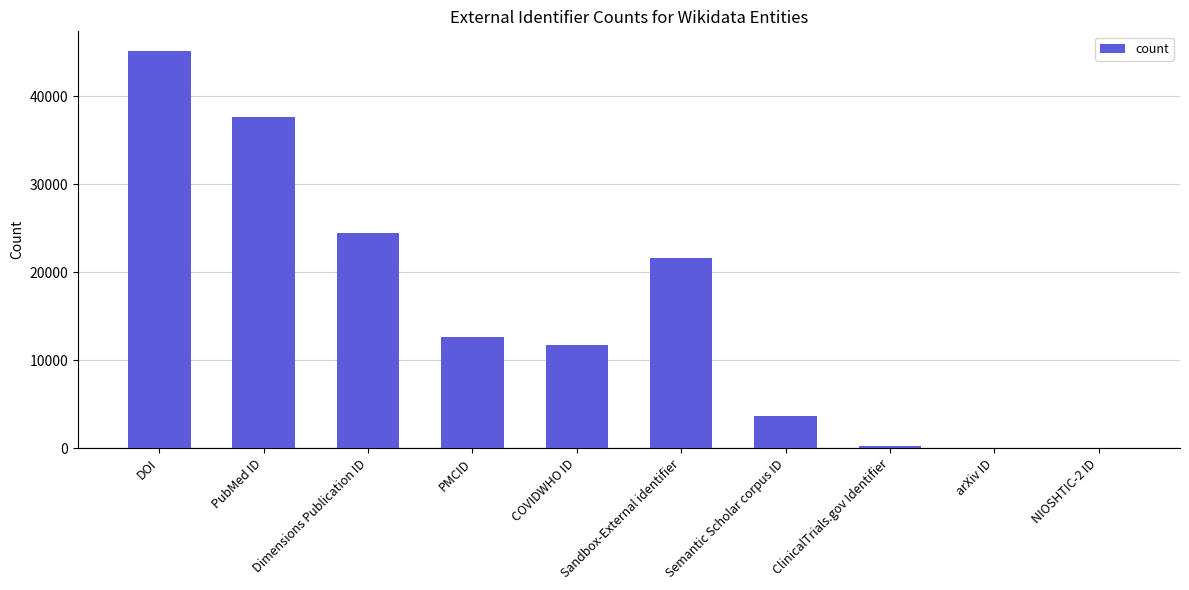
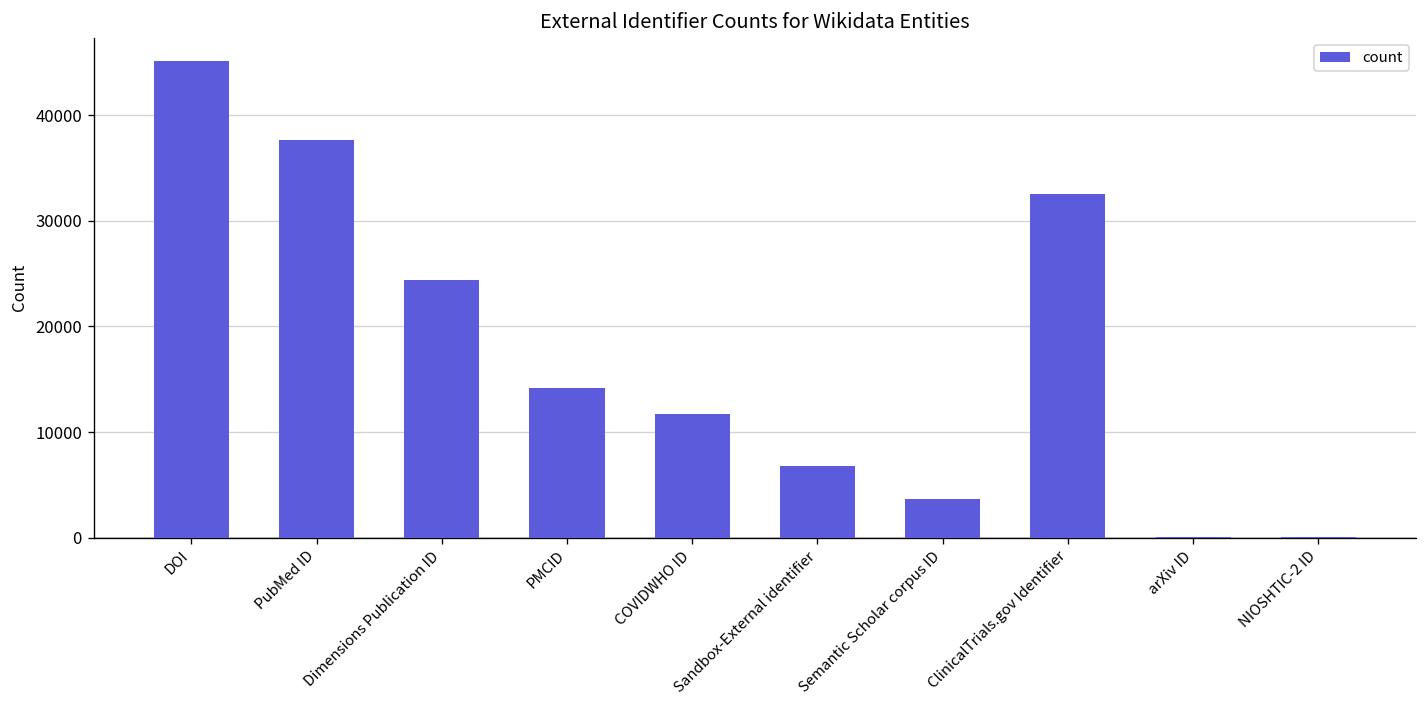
PMCID: 13000 -> 14000
Sandbox-External identifier: 22000 -> 7000
ClinicalTrials.gov Identifier: 0 -> 33000
